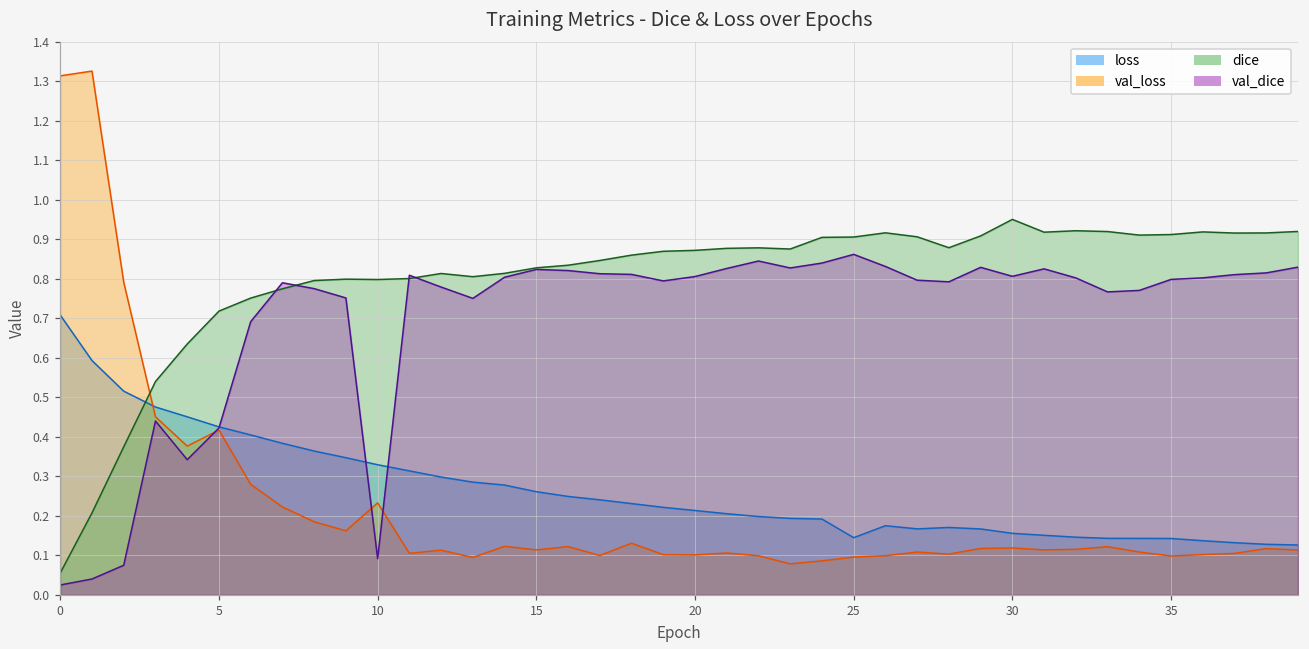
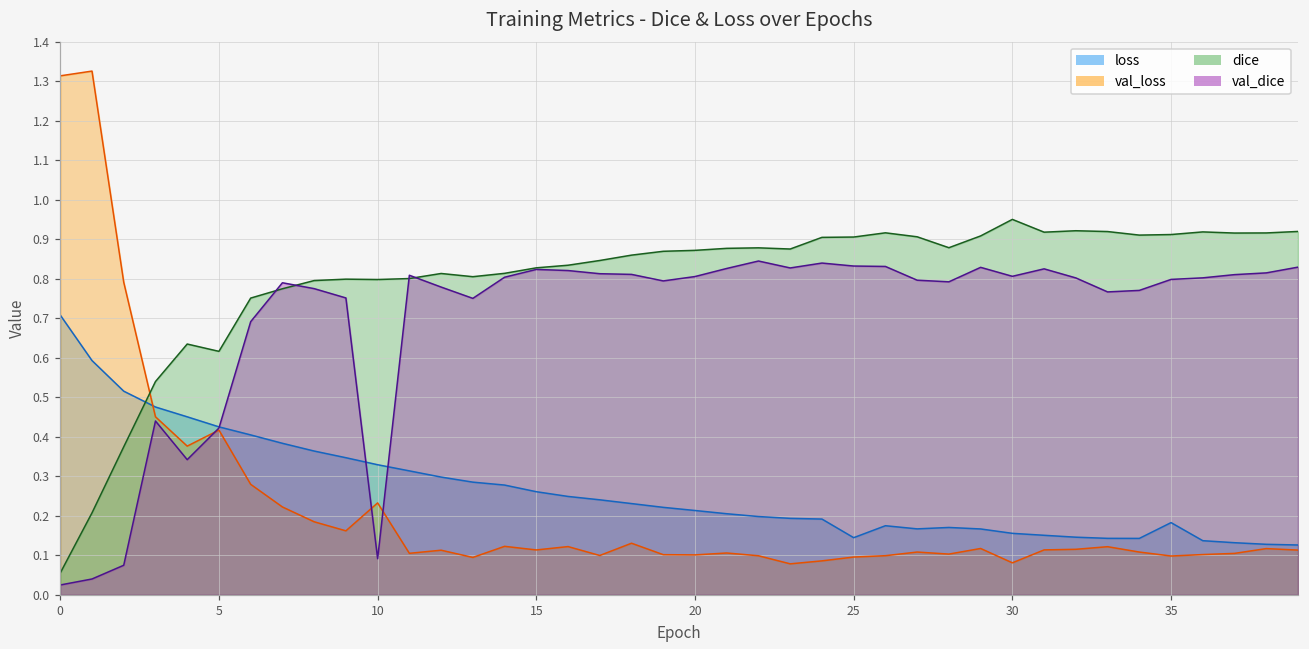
dice, 5: 0.72 -> 0.62
val_dice, 25: 0.86 -> 0.83
val_loss, 30: 0.12 -> 0.08
loss, 35: 0.14 -> 0.18
